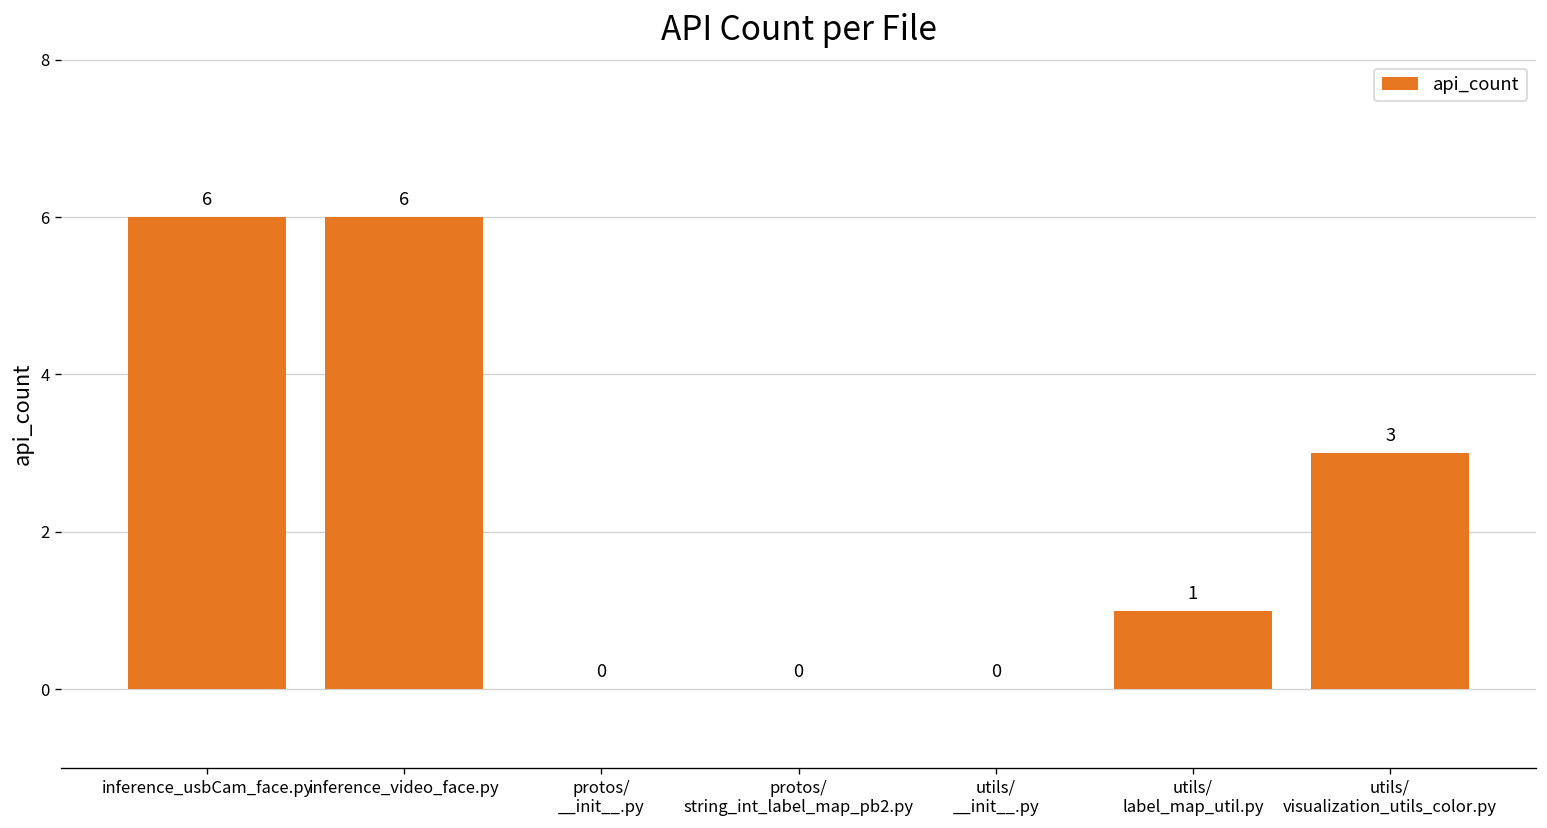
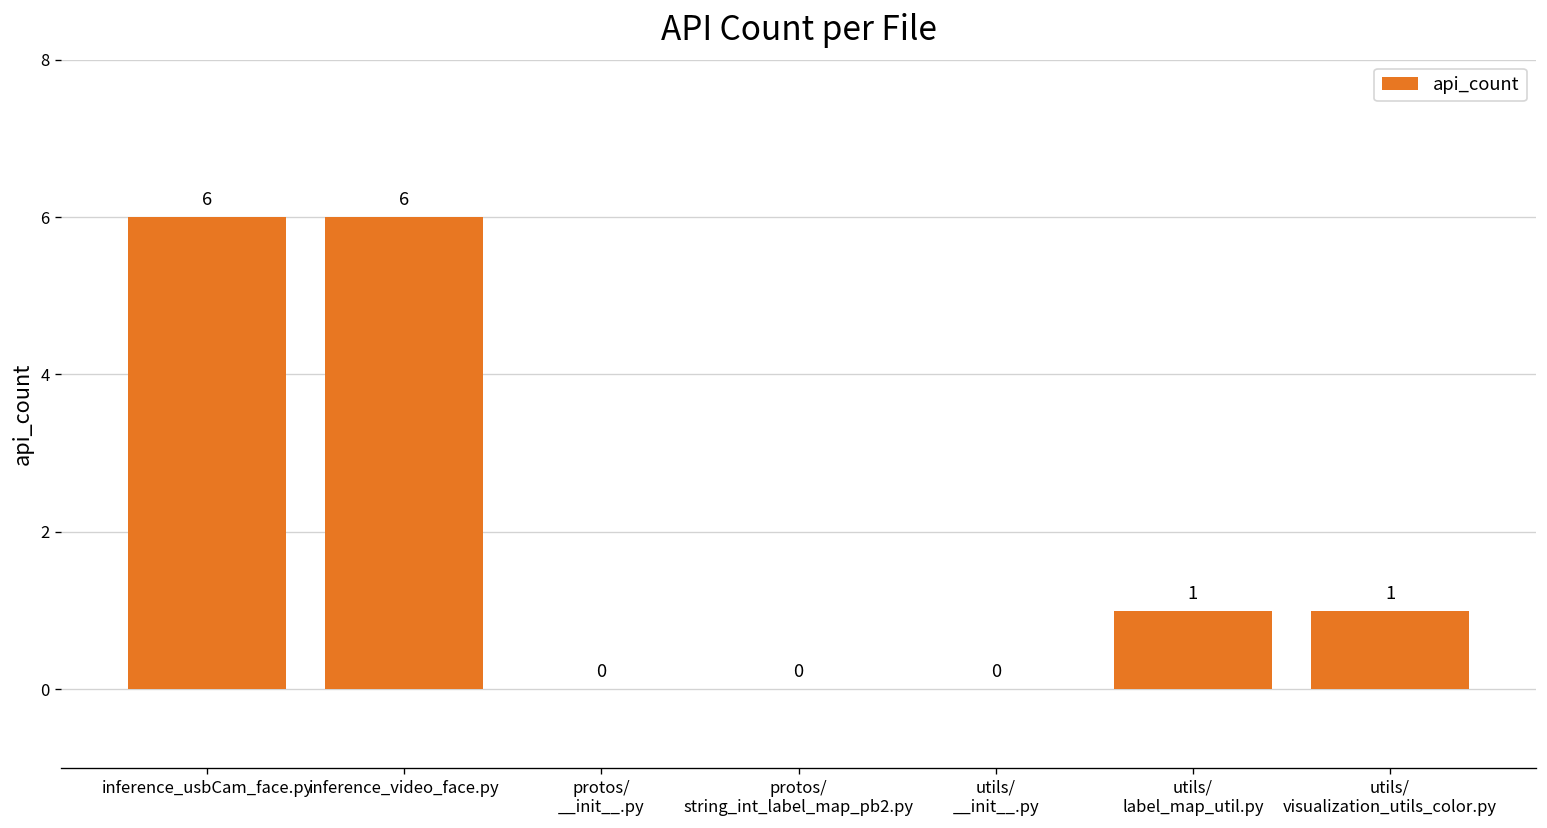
utils/ visualization_utils_color.py: 3 -> 1
